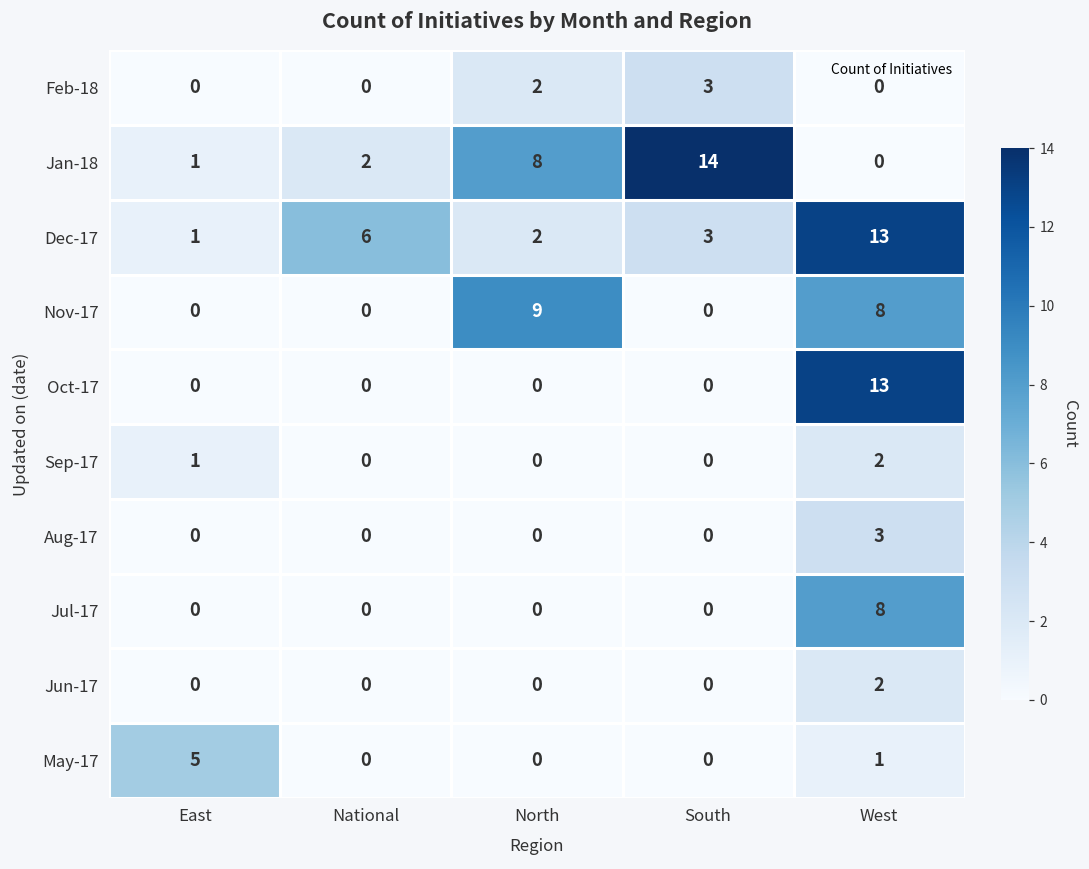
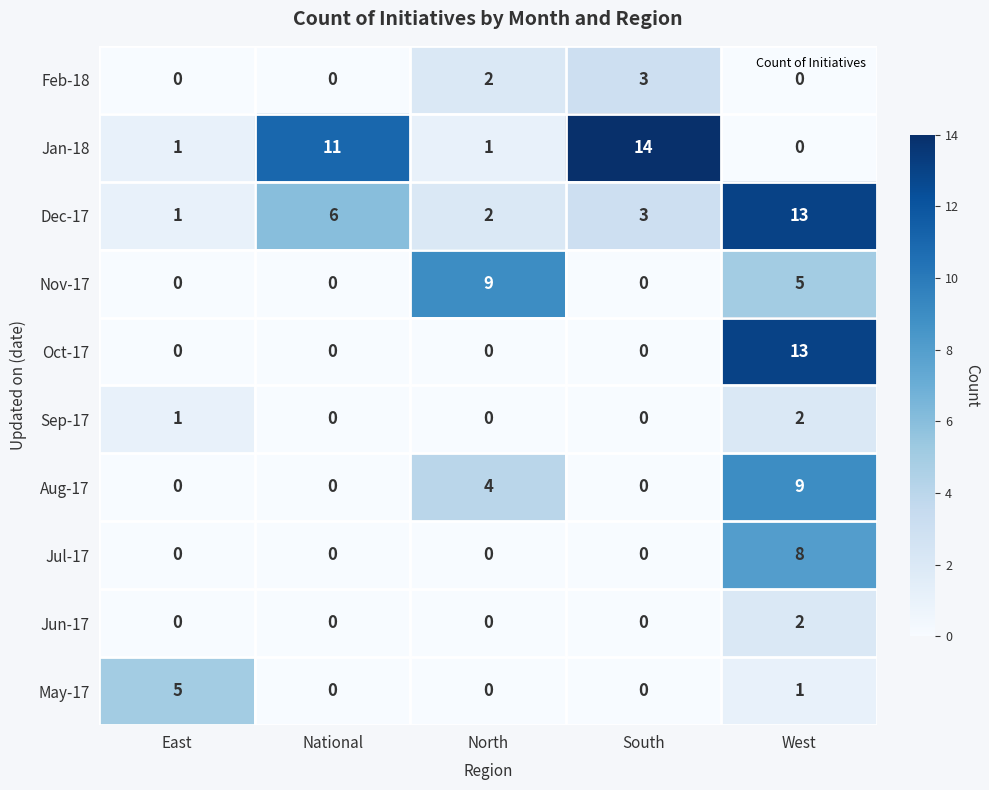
Jan-18, National: 2 -> 11
Jan-18, North: 8 -> 1
Nov-17, West: 8 -> 5
Aug-17, North: 0 -> 4
Aug-17, West: 3 -> 9
